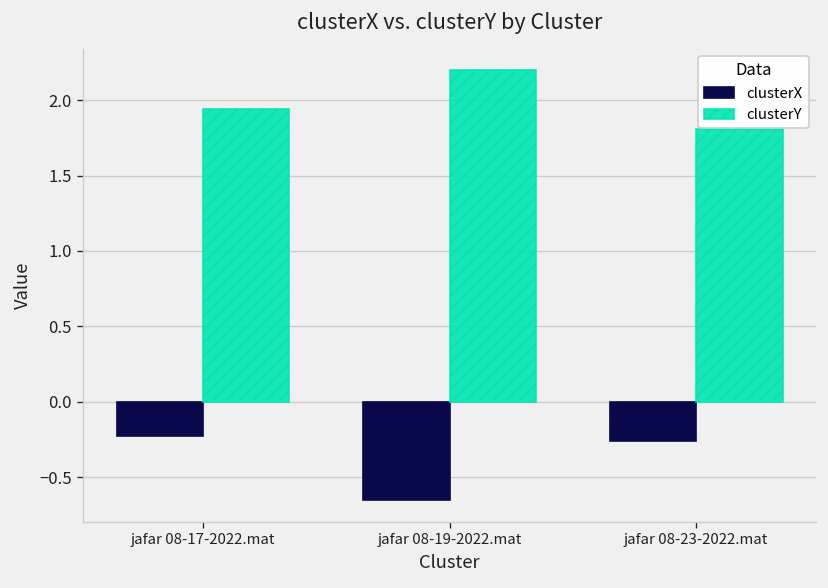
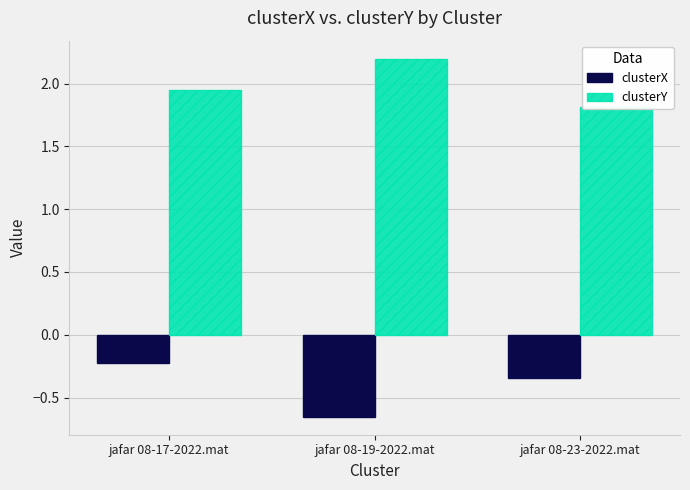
clusterX, jafar 08-23-2022.mat: -0.26 -> -0.34
